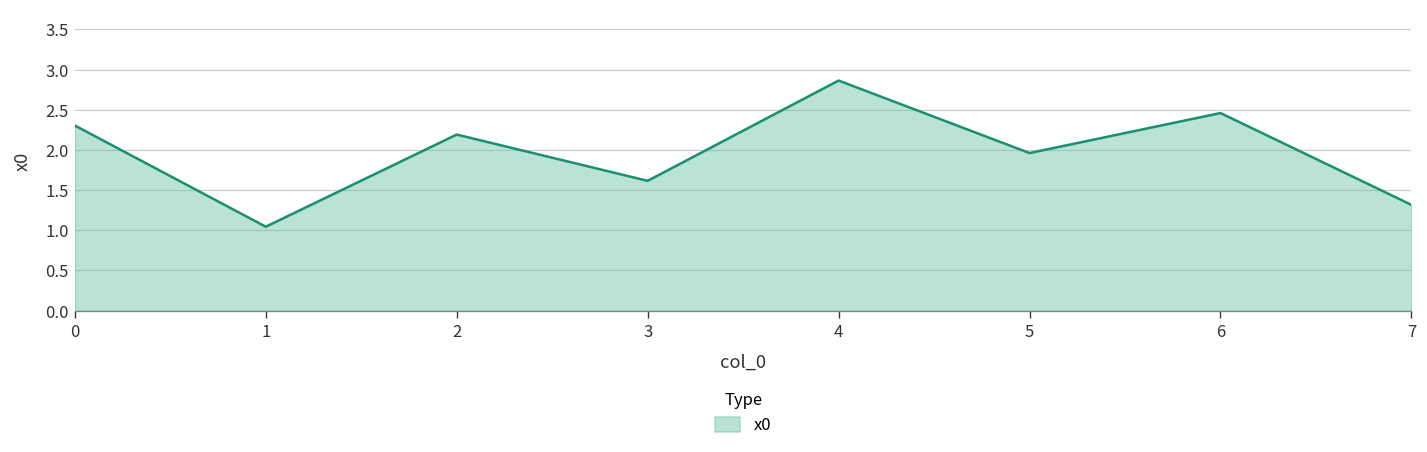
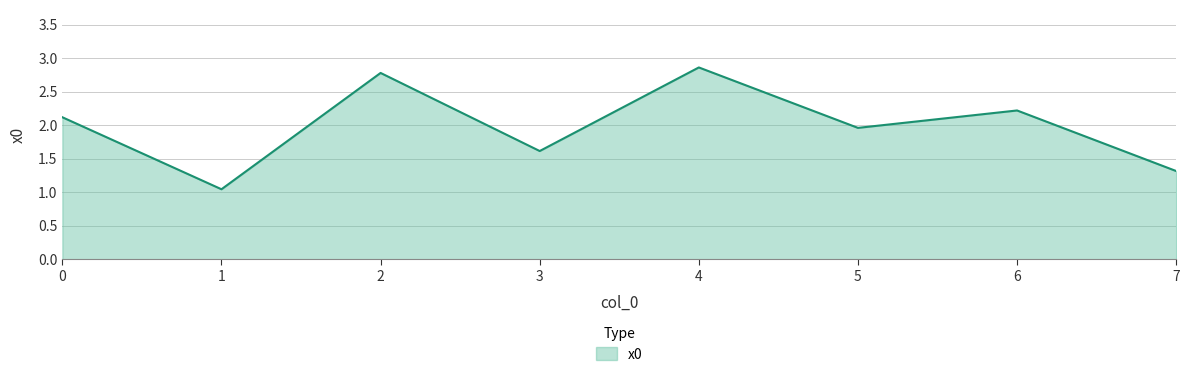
0: 2.3 -> 2.1
2: 2.2 -> 2.8
6: 2.5 -> 2.2
